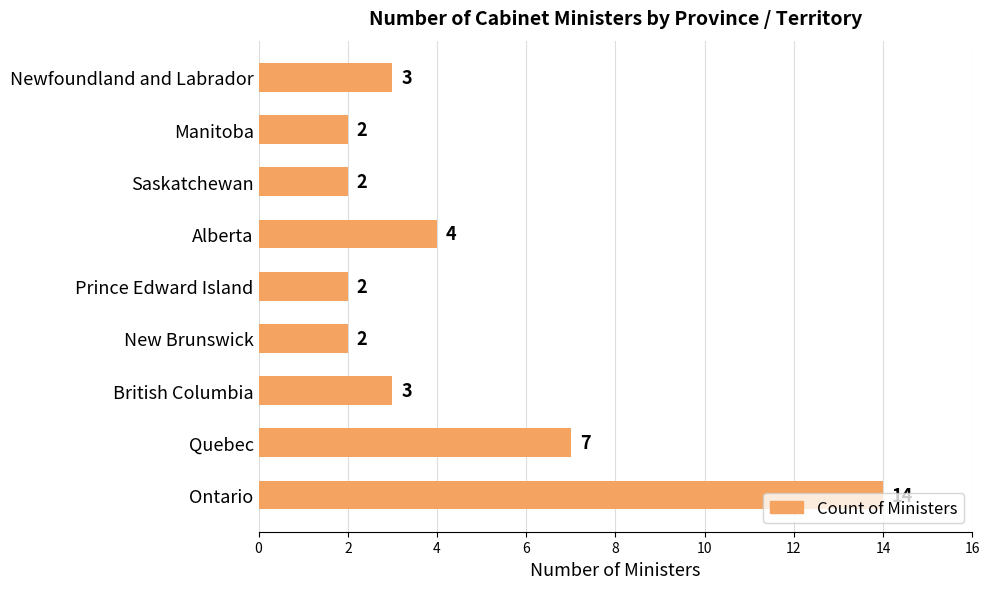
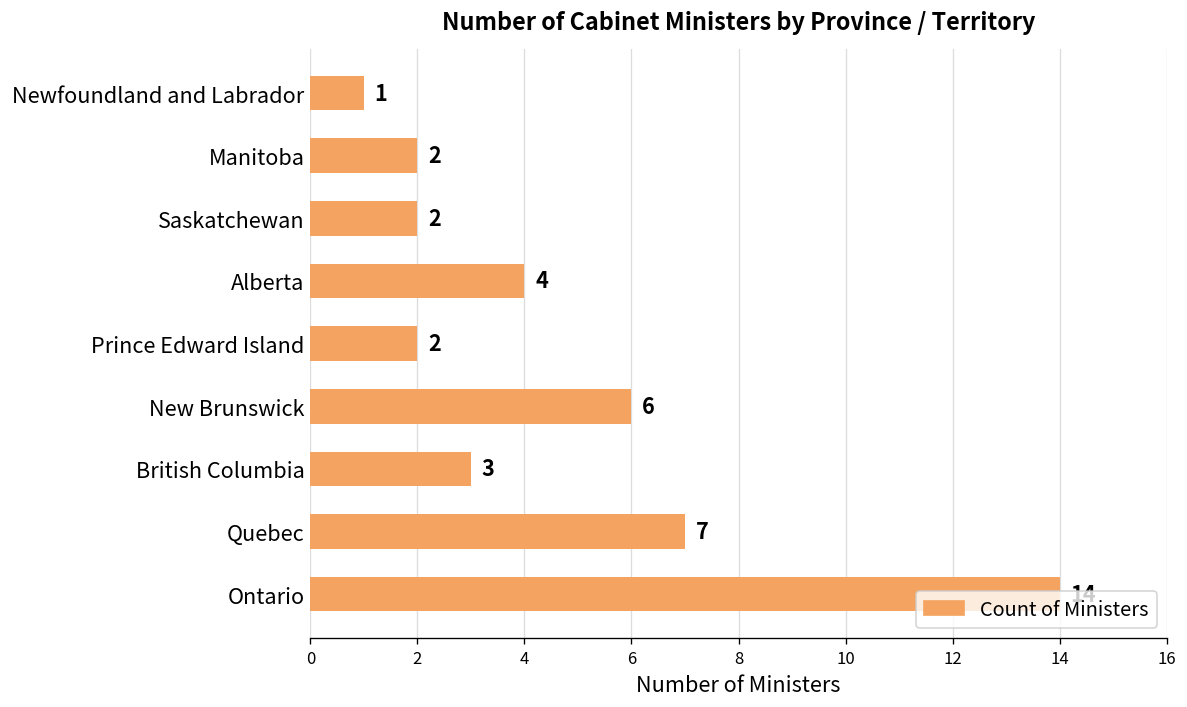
Newfoundland and Labrador: 3 -> 1
New Brunswick: 2 -> 6
